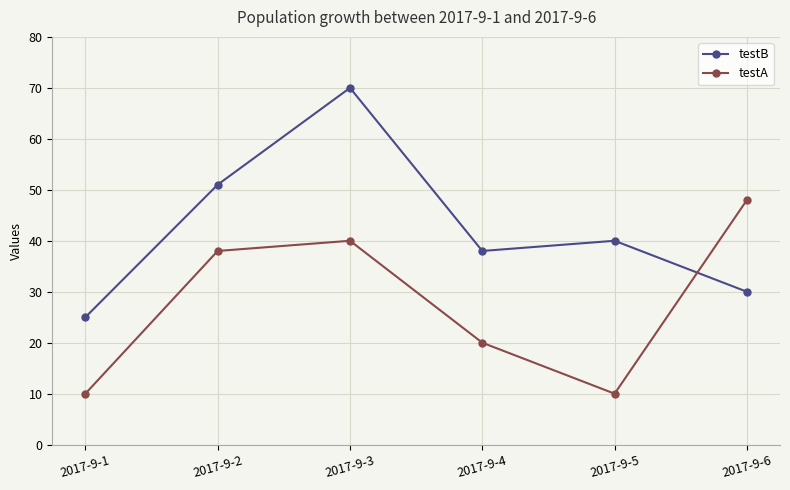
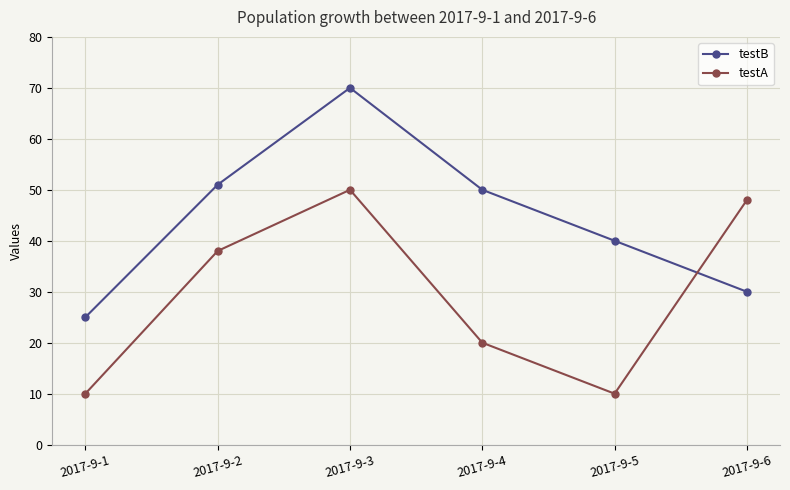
testA, 2017-9-3: 40 -> 50
testB, 2017-9-4: 38 -> 50
